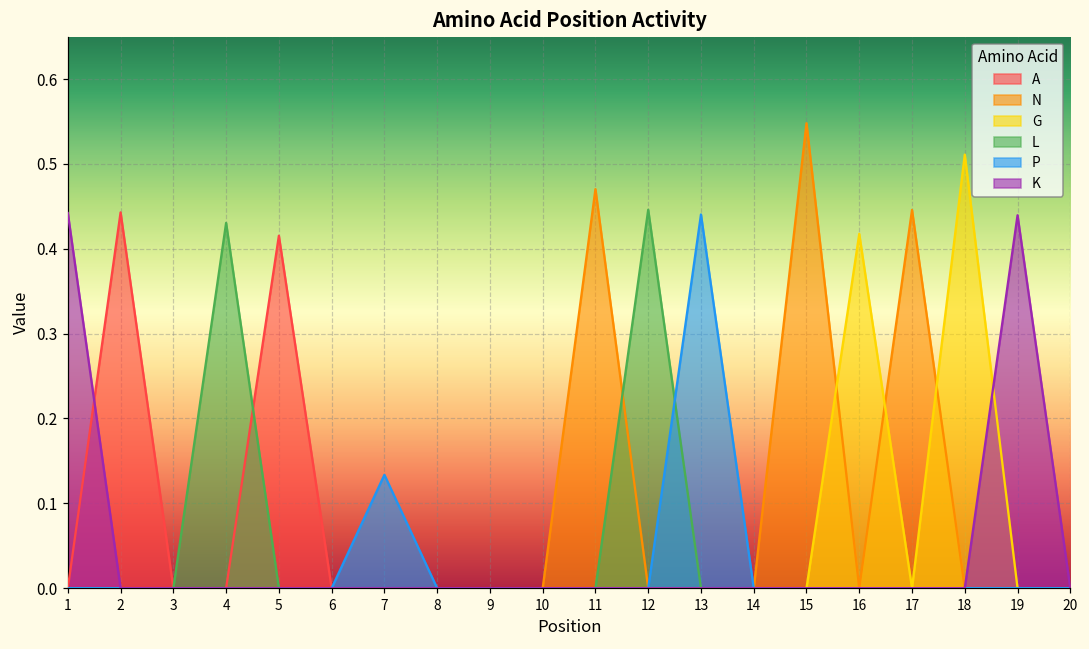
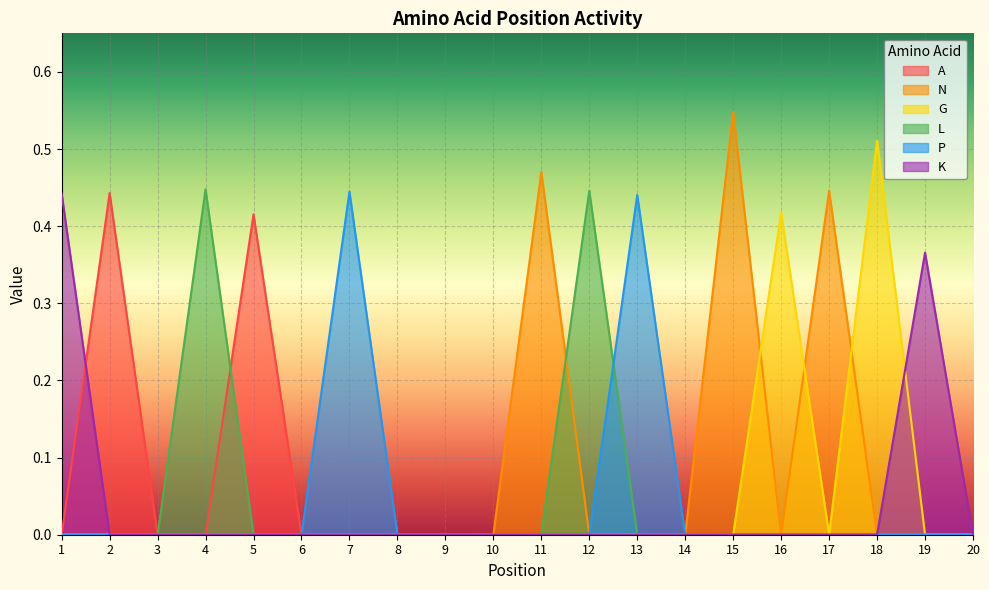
L, 4: 0.43 -> 0.45
P, 7: 0.13 -> 0.44
K, 19: 0.44 -> 0.37
